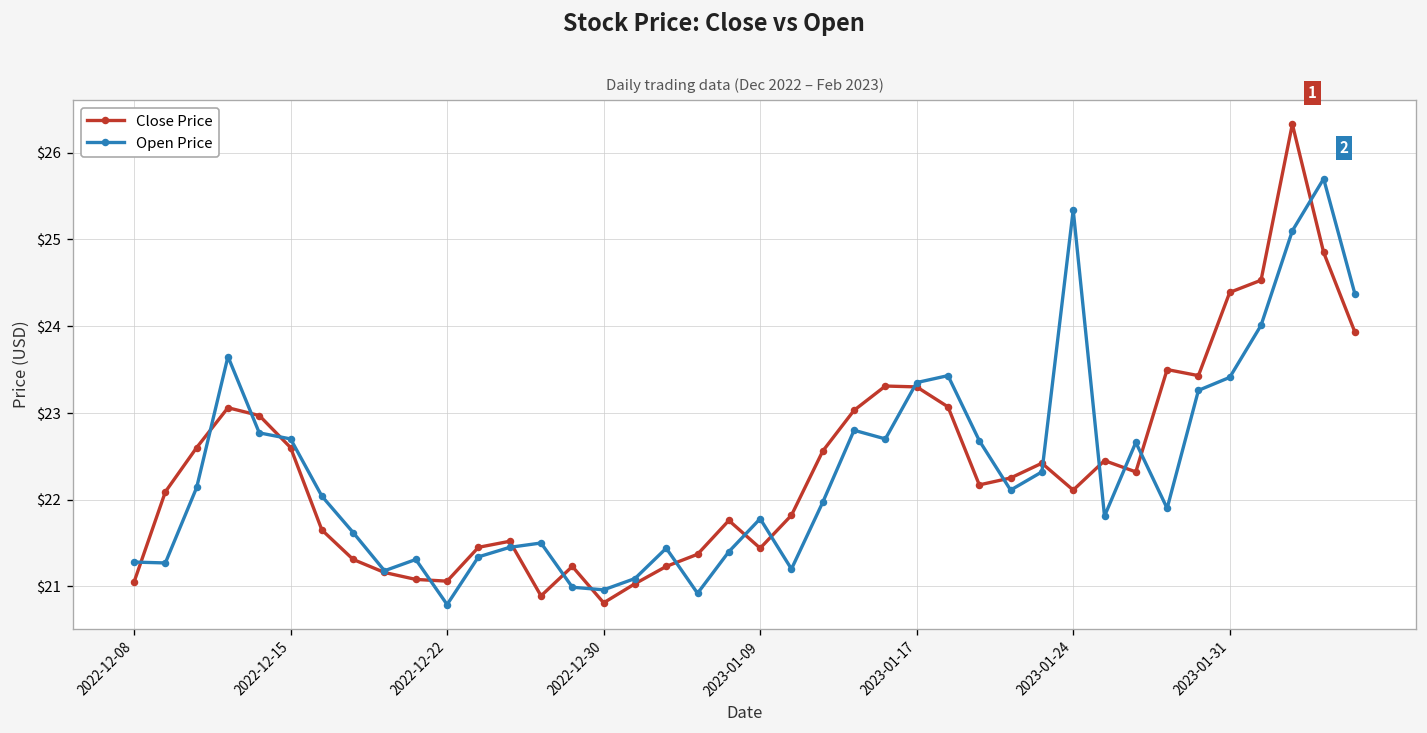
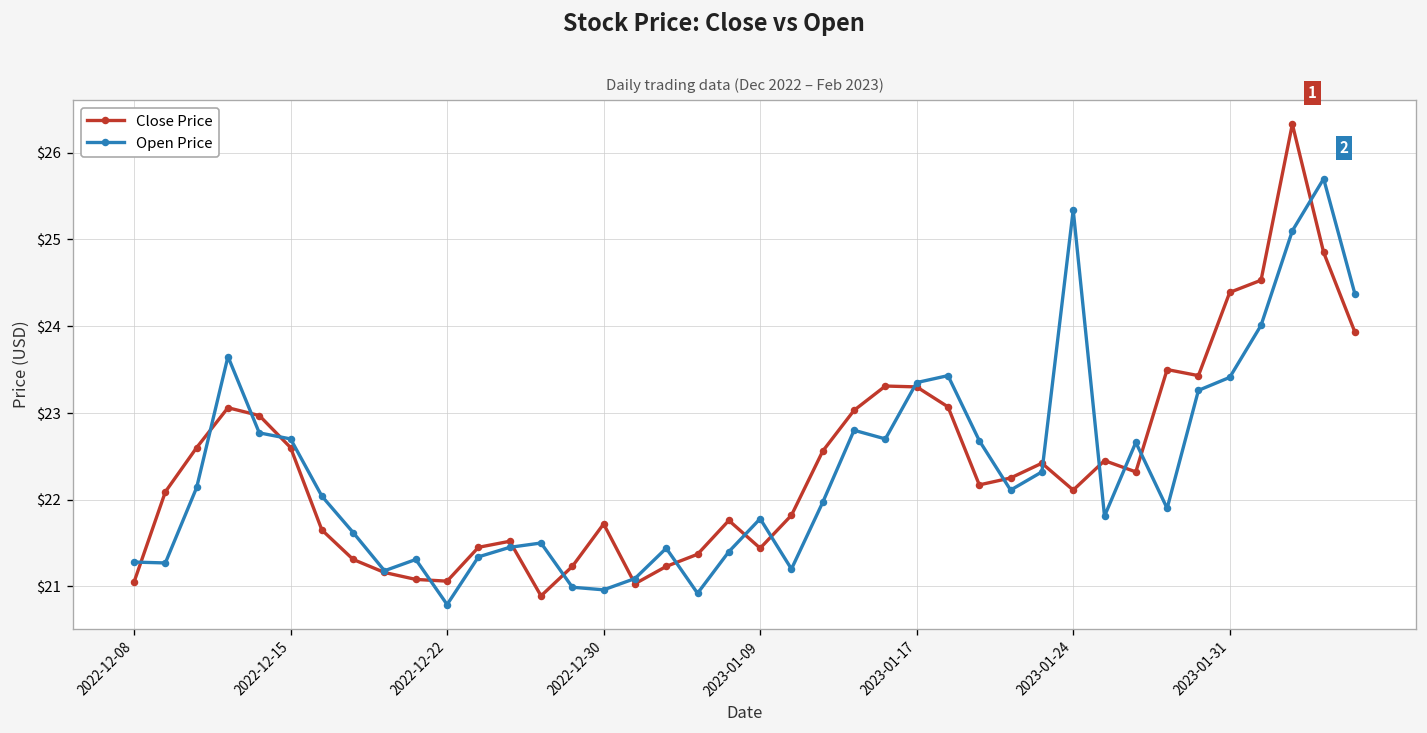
Close Price, 2022-12-30: $20.8 -> $21.7
